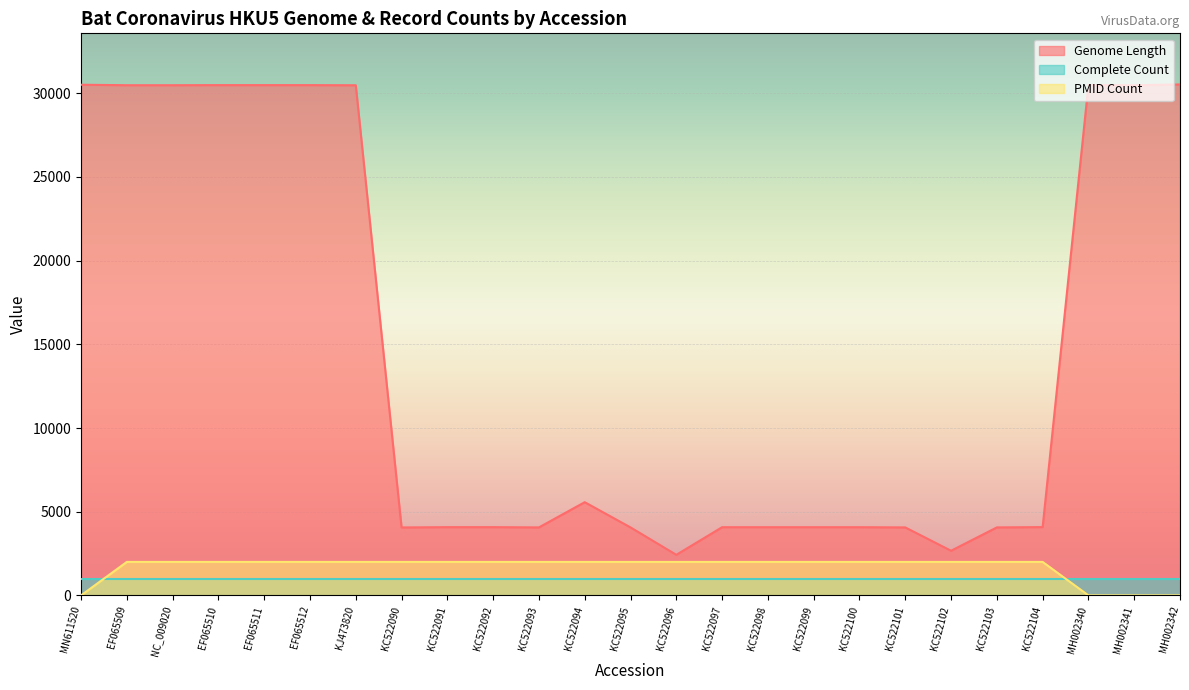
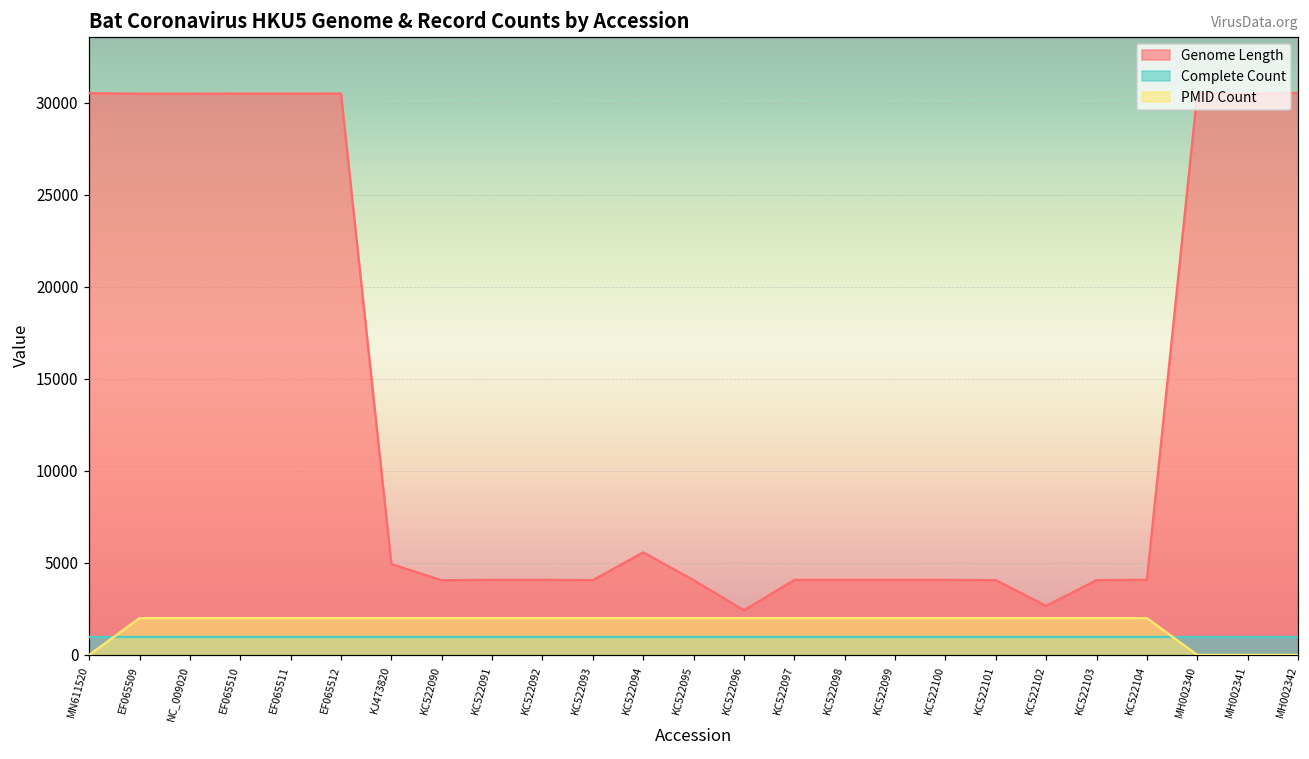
Genome Length, KJ473820: 30500 -> 4900
